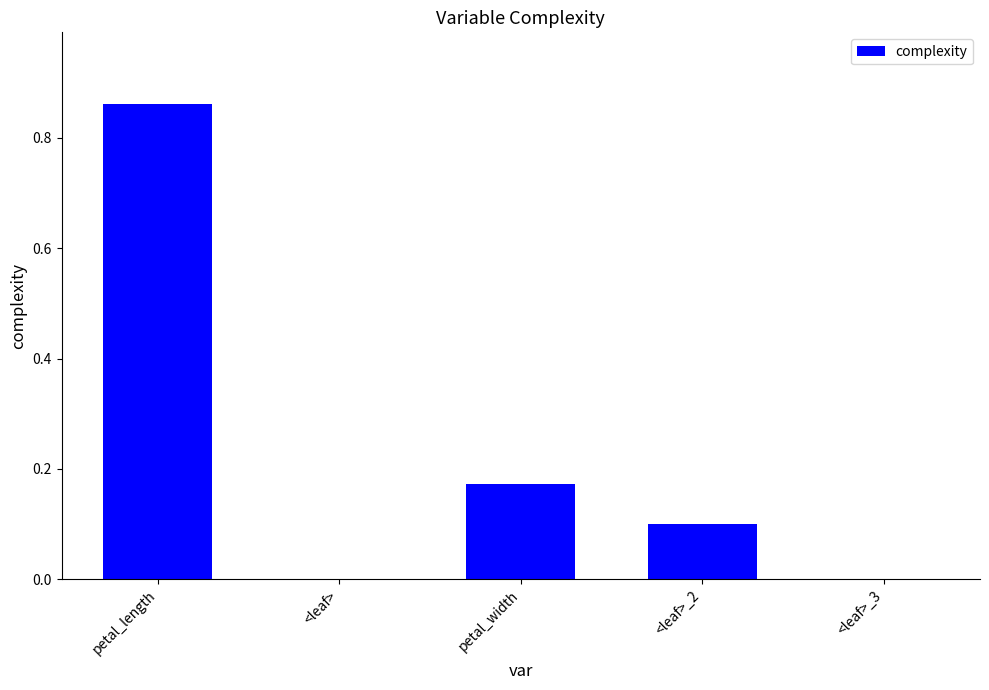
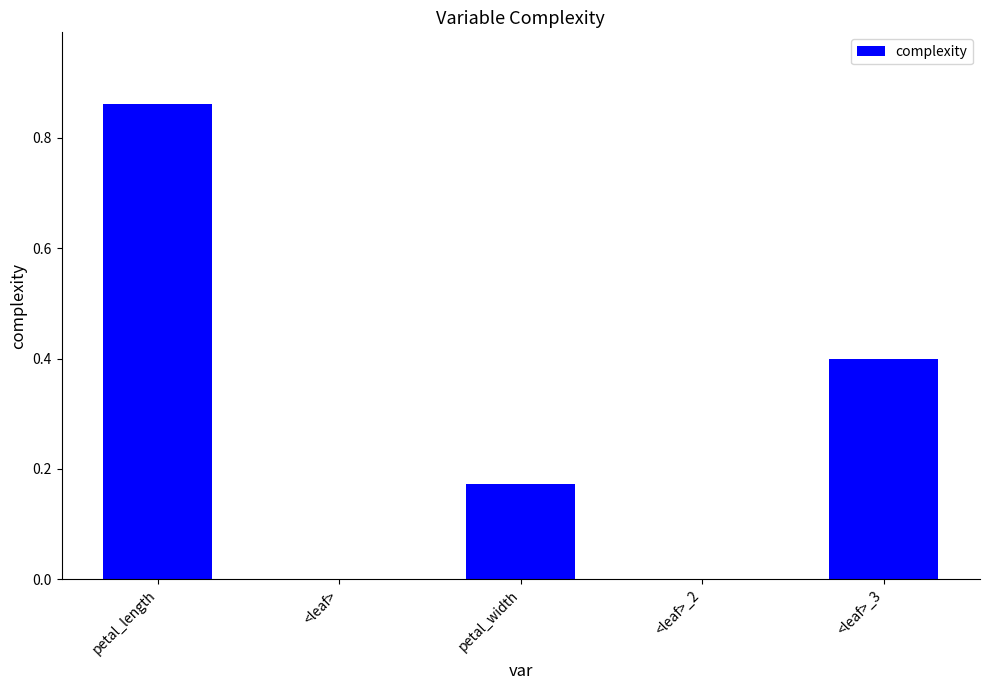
<leaf>_2: 0.1 -> 0.0
<leaf>_3: 0.0 -> 0.4
